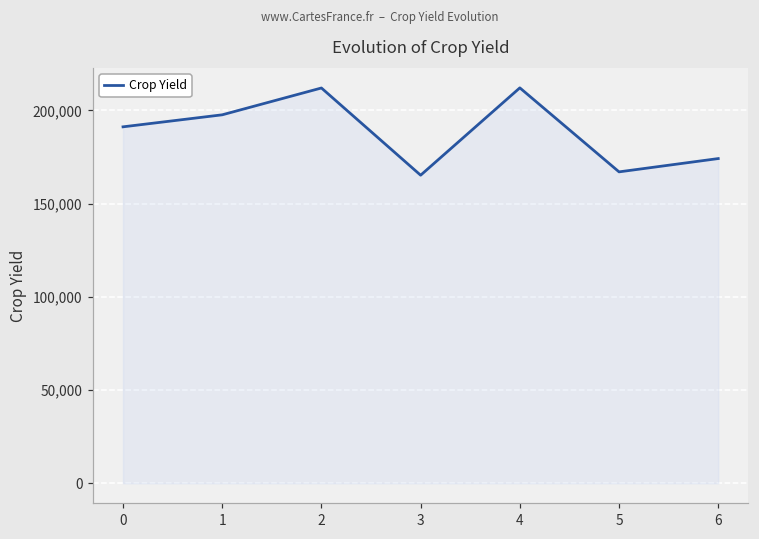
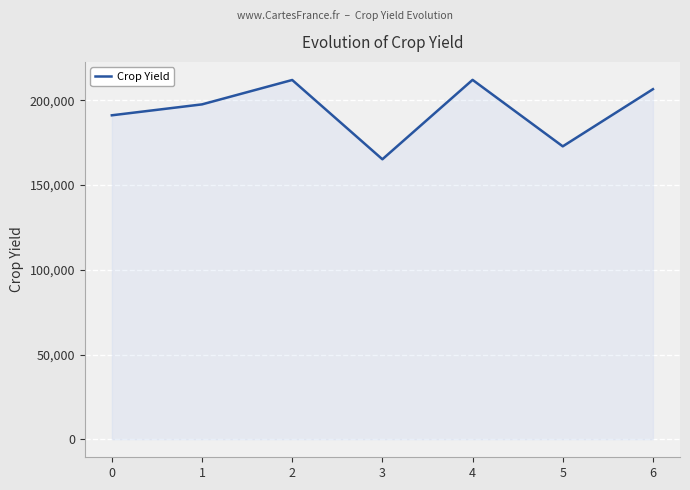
5: 167,000 -> 173,000
6: 174,000 -> 207,000
